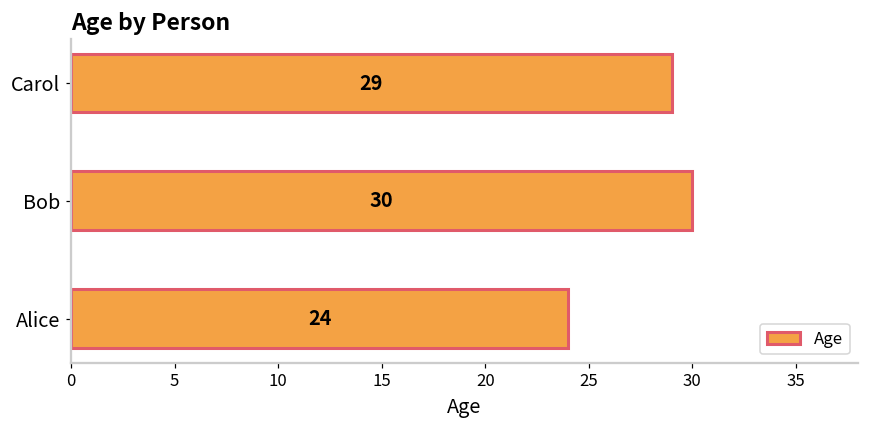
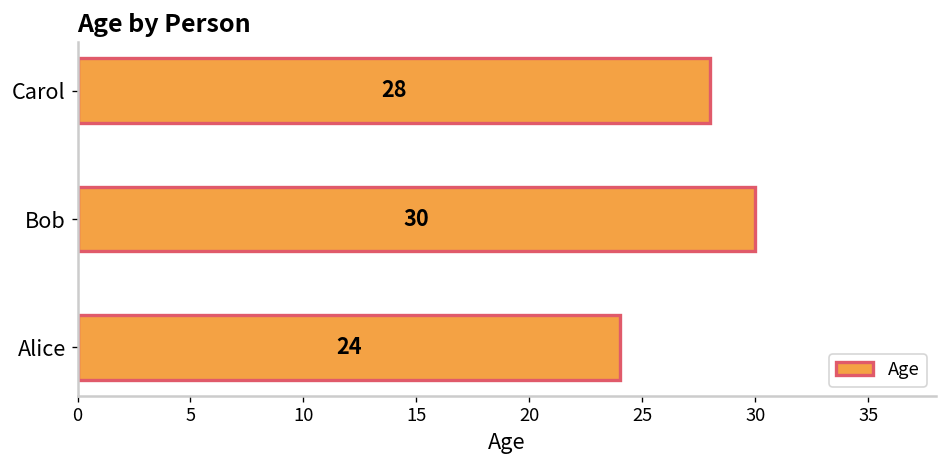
Carol: 29 -> 28
